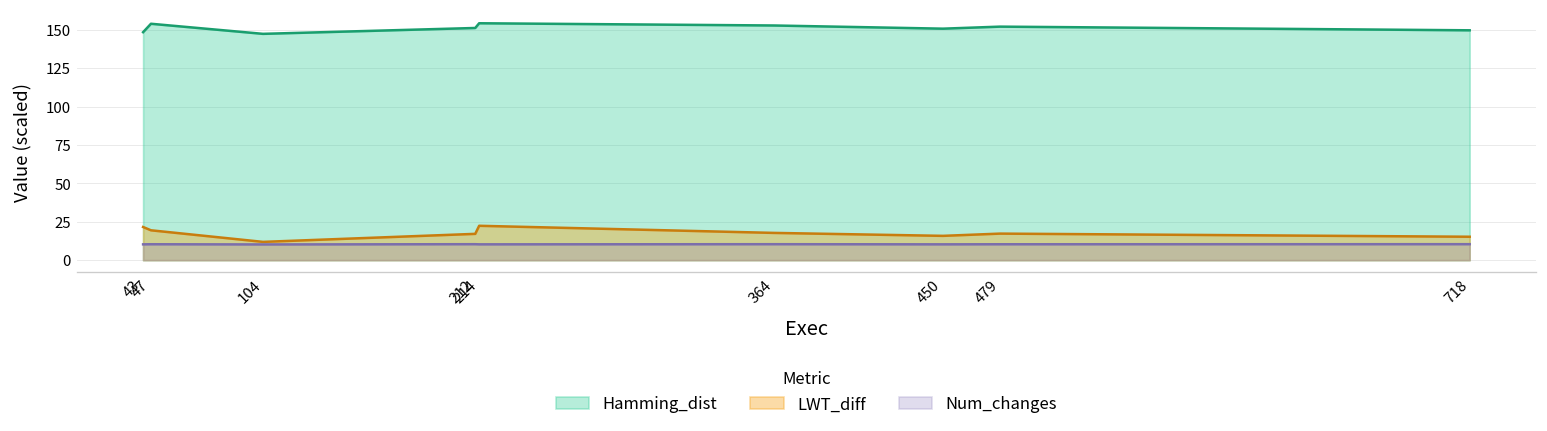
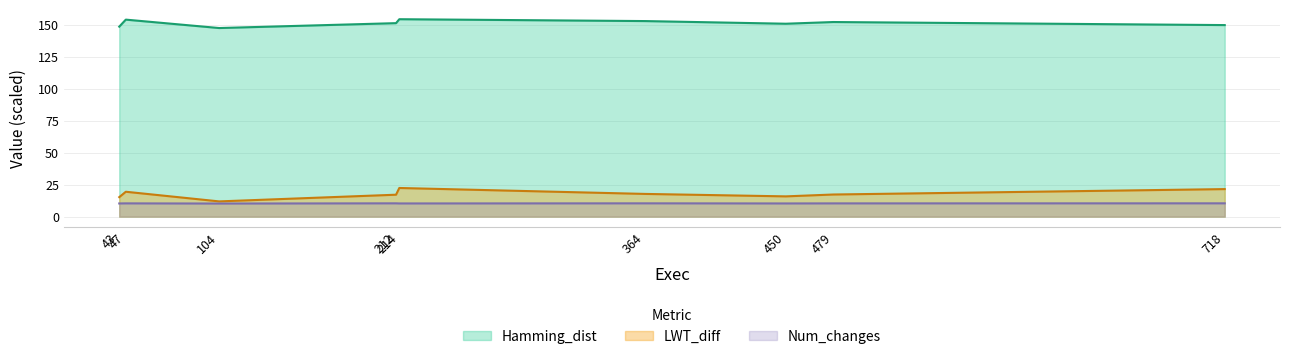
LWT_diff, 43: 22 -> 15
LWT_diff, 718: 15 -> 22
